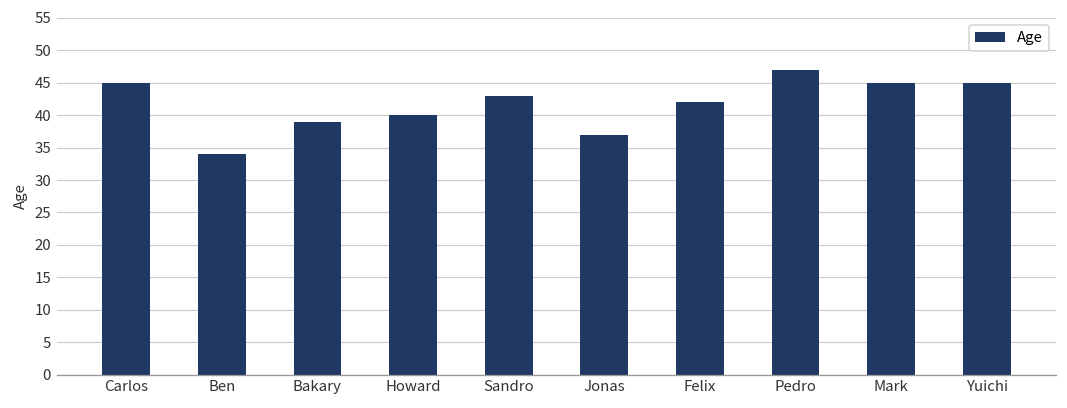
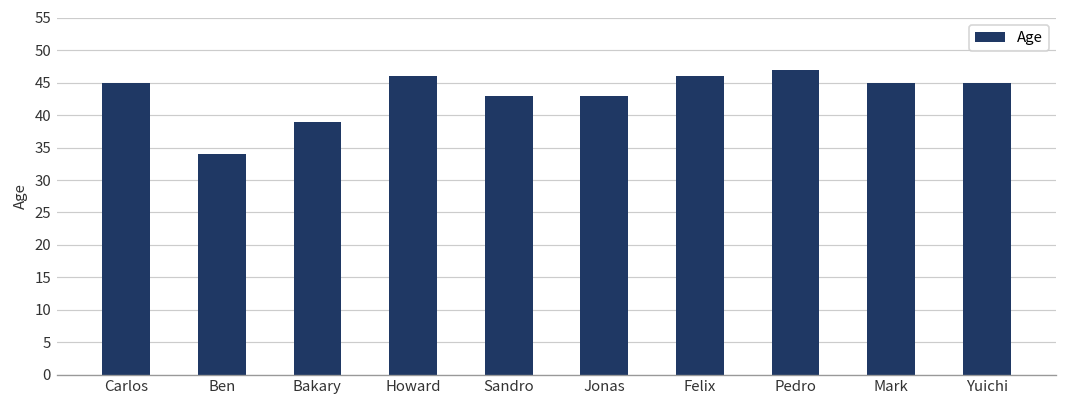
Howard: 40 -> 46
Jonas: 37 -> 43
Felix: 42 -> 46
